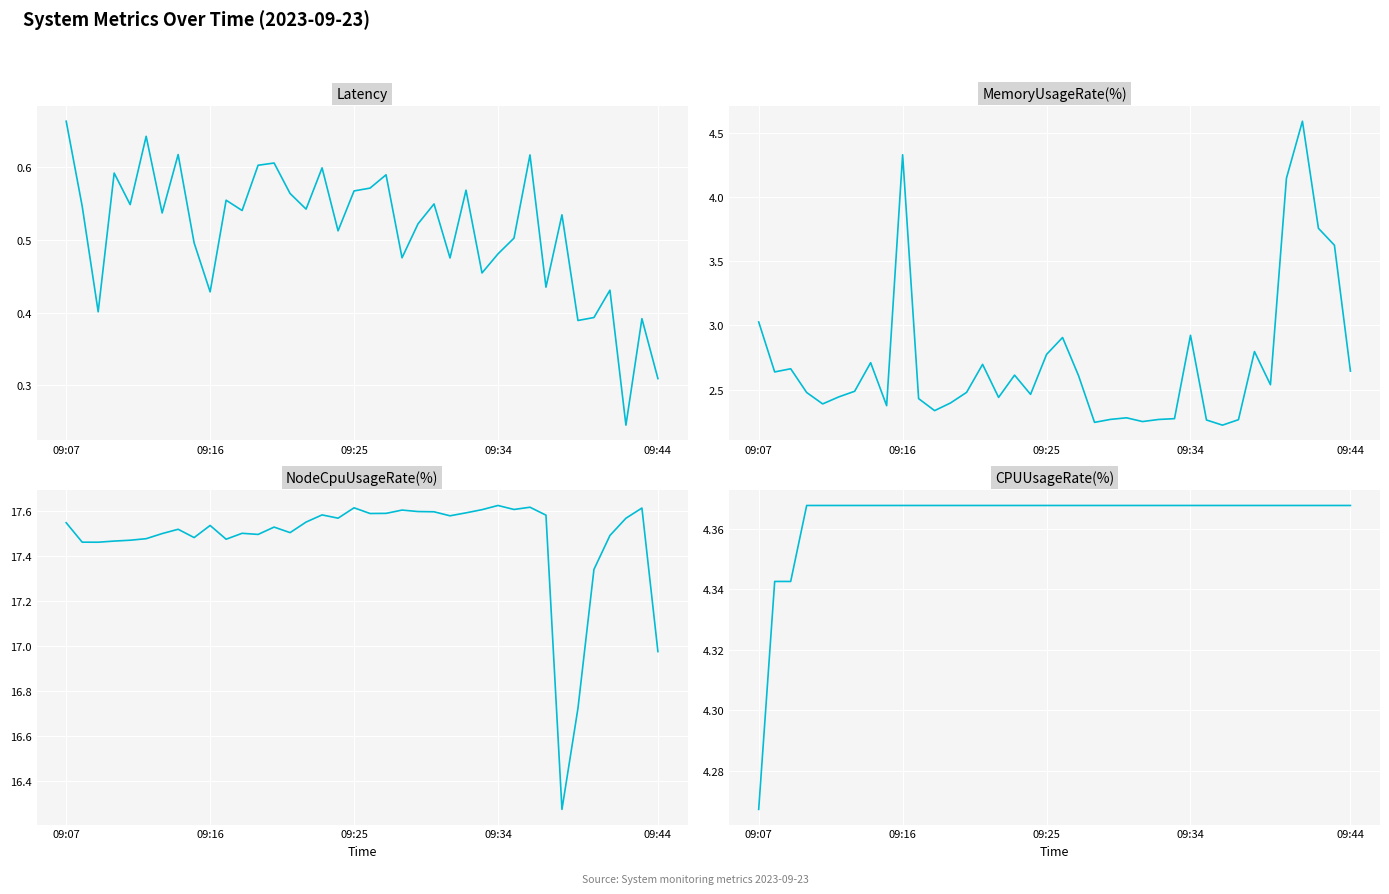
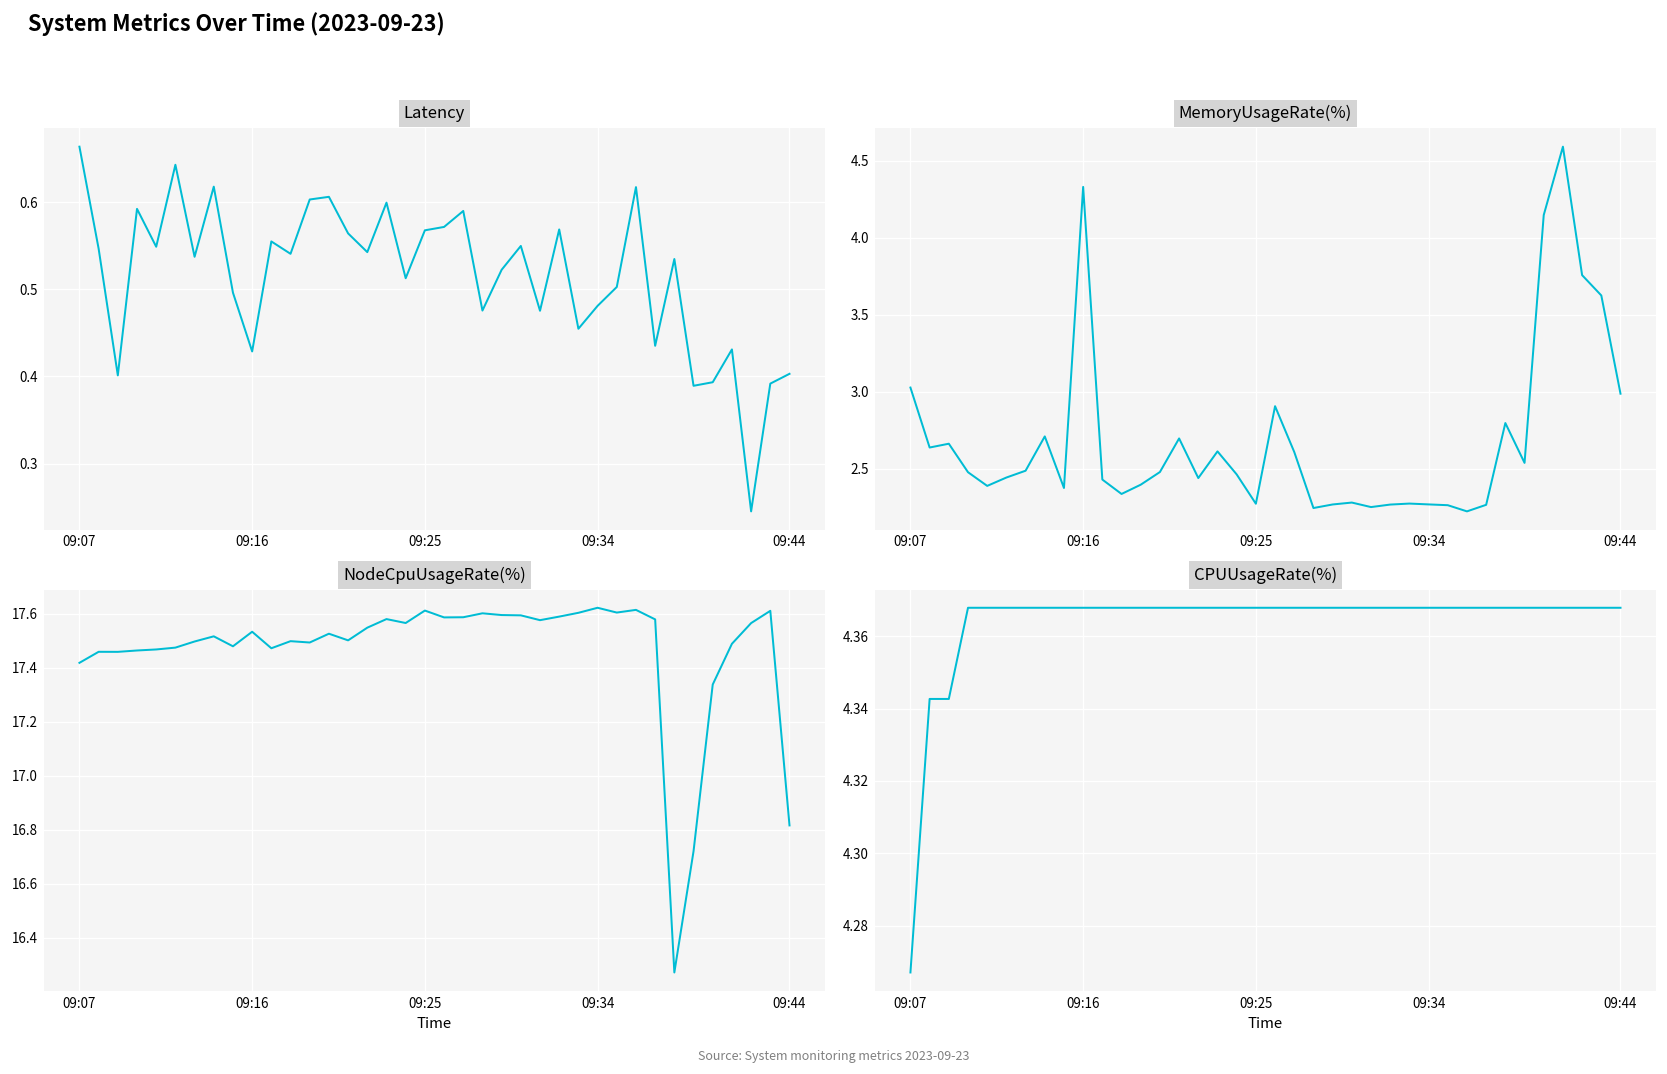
Latency, 09:44: 0.31 -> 0.40
MemoryUsageRate(%), 09:25: 2.77 -> 2.27
MemoryUsageRate(%), 09:34: 2.92 -> 2.27
MemoryUsageRate(%), 09:44: 2.64 -> 2.99
NodeCpuUsageRate(%), 09:07: 17.55 -> 17.42
NodeCpuUsageRate(%), 09:44: 16.97 -> 16.82
